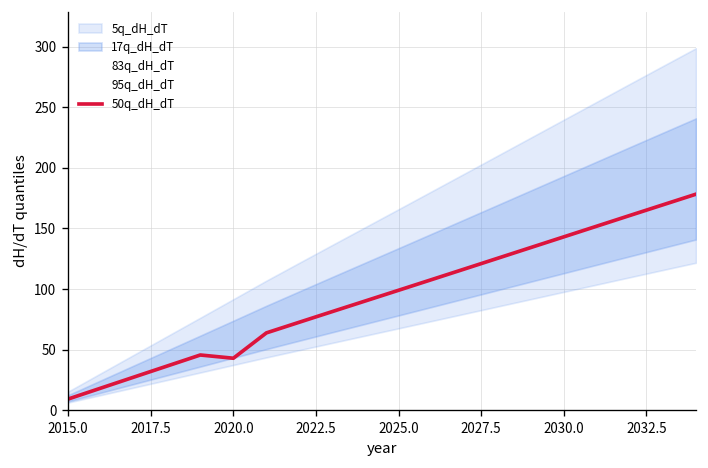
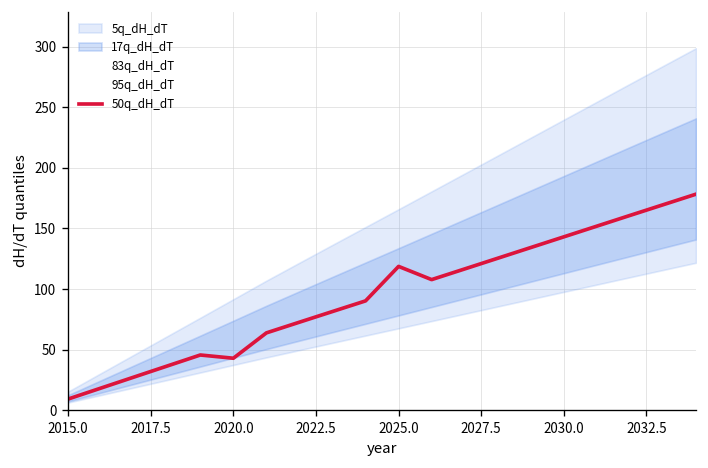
50q_dH_dT, 2025.0: 99 -> 119
